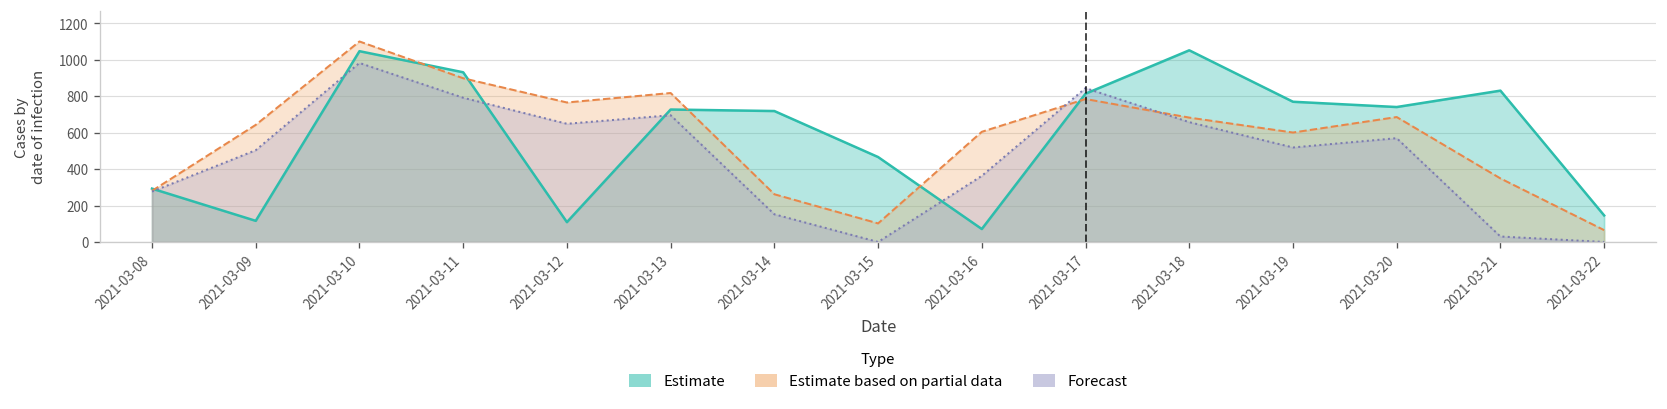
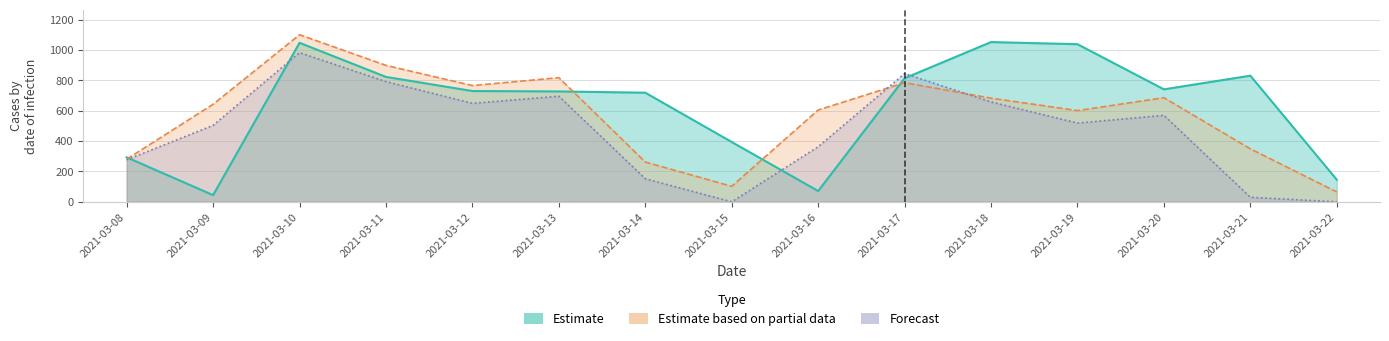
Estimate, 2021-03-09: 120 -> 40
Estimate, 2021-03-11: 930 -> 820
Estimate, 2021-03-12: 110 -> 730
Estimate, 2021-03-15: 470 -> 390
Estimate, 2021-03-19: 770 -> 1040
